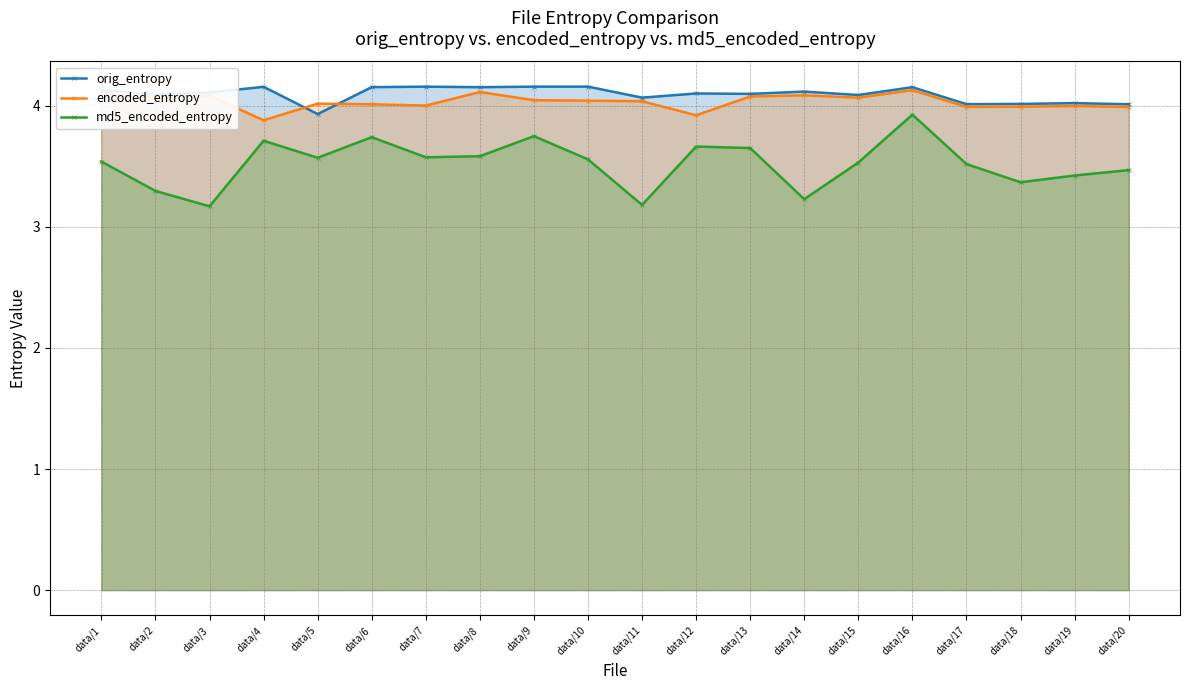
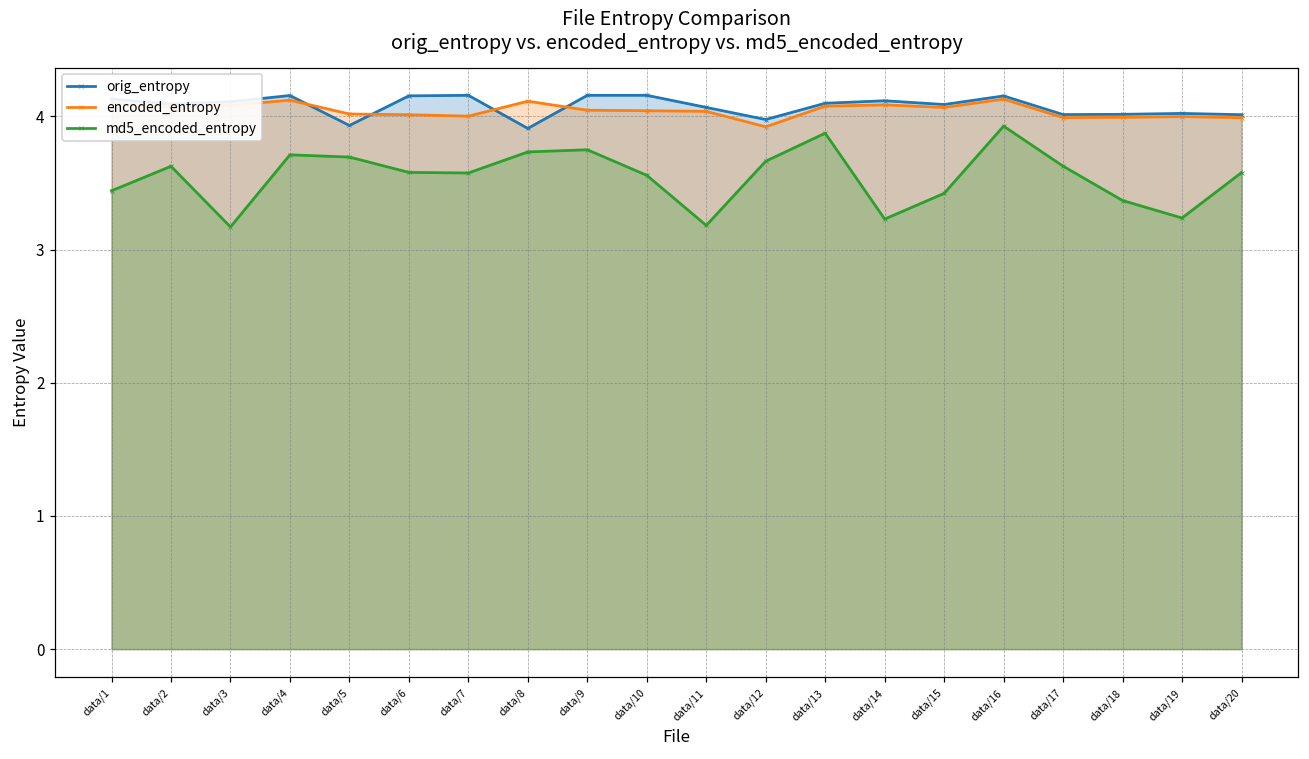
md5_encoded_entropy, data/1: 3.54 -> 3.44
md5_encoded_entropy, data/2: 3.30 -> 3.62
encoded_entropy, data/4: 3.88 -> 4.12
md5_encoded_entropy, data/5: 3.57 -> 3.69
md5_encoded_entropy, data/6: 3.74 -> 3.58
orig_entropy, data/8: 4.15 -> 3.91
md5_encoded_entropy, data/8: 3.58 -> 3.73
orig_entropy, data/12: 4.10 -> 3.98
md5_encoded_entropy, data/13: 3.65 -> 3.87
md5_encoded_entropy, data/15: 3.53 -> 3.42
md5_encoded_entropy, data/17: 3.52 -> 3.63
md5_encoded_entropy, data/19: 3.42 -> 3.24
md5_encoded_entropy, data/20: 3.47 -> 3.58
